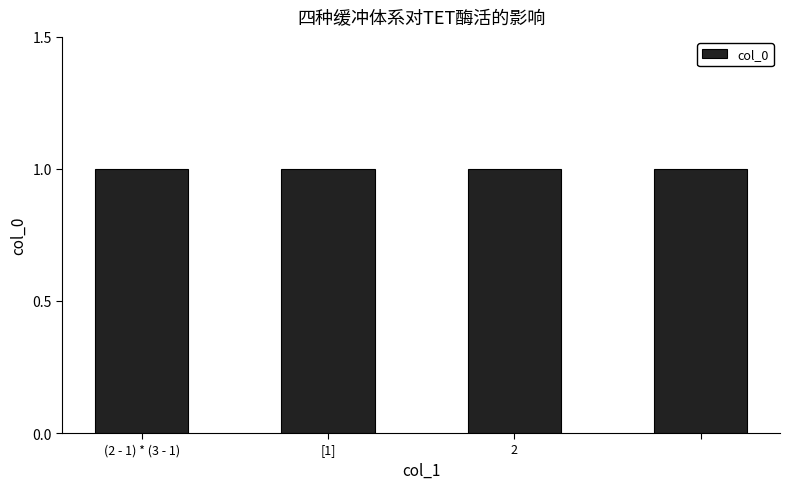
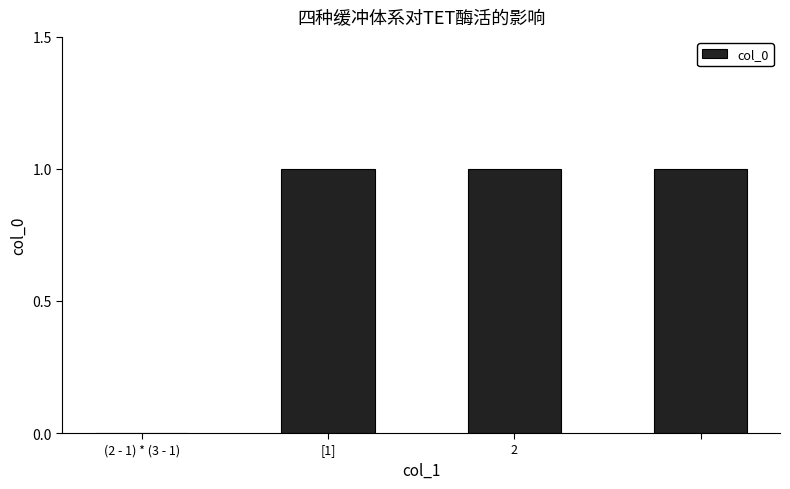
(2 - 1) * (3 - 1): 1 -> 0
